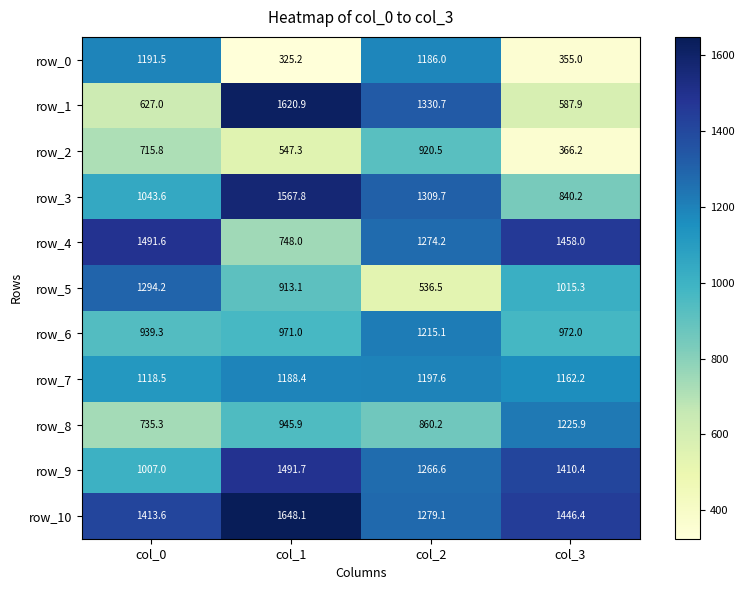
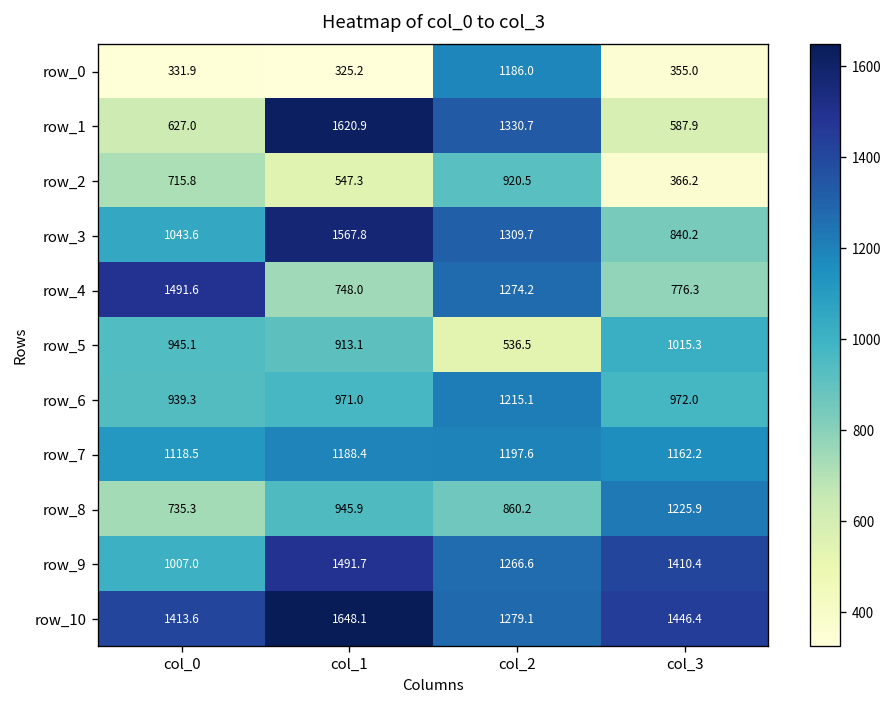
row_0, col_0: 1191.5 -> 331.9
row_4, col_3: 1458.0 -> 776.3
row_5, col_0: 1294.2 -> 945.1
